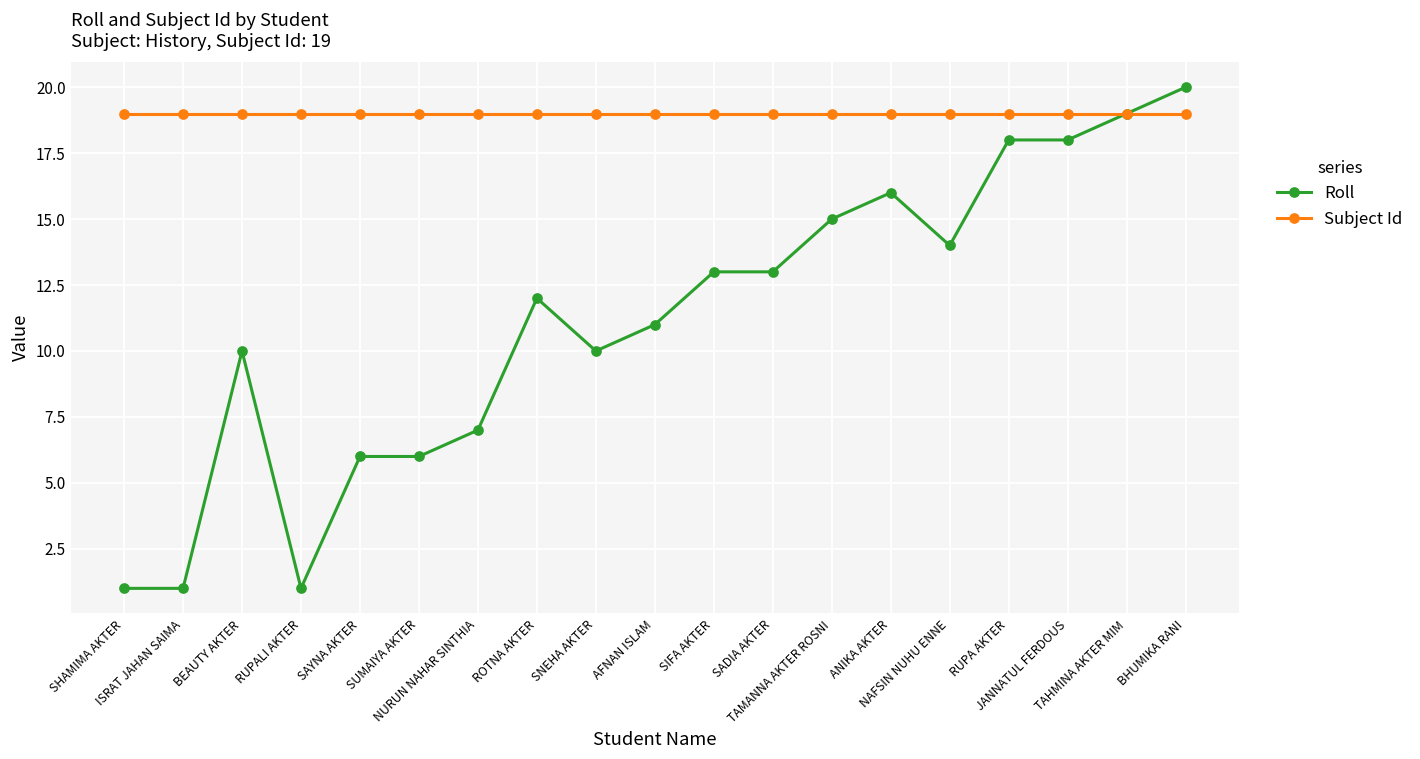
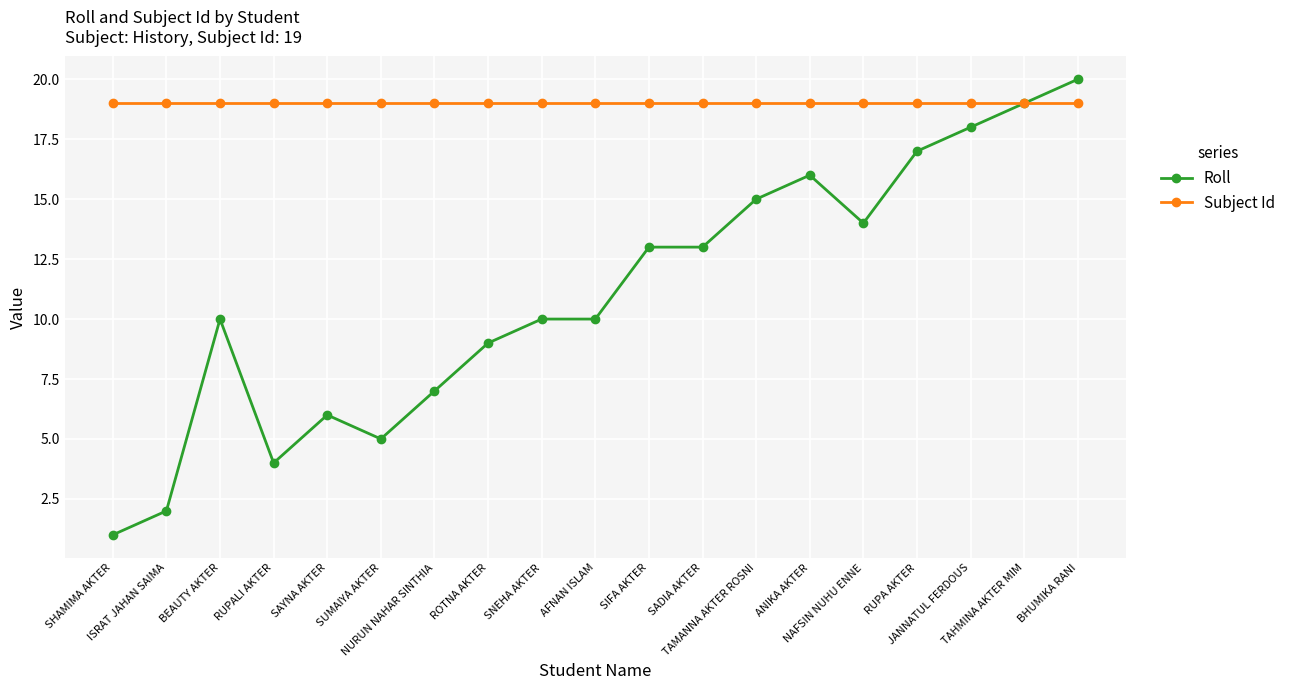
Roll, ISRAT JAHAN SAIMA: 1 -> 2
Roll, RUPALI AKTER: 1 -> 4
Roll, SUMAIYA AKTER: 6 -> 5
Roll, ROTNA AKTER: 12 -> 9
Roll, AFNAN ISLAM: 11 -> 10
Roll, RUPA AKTER: 18 -> 17
